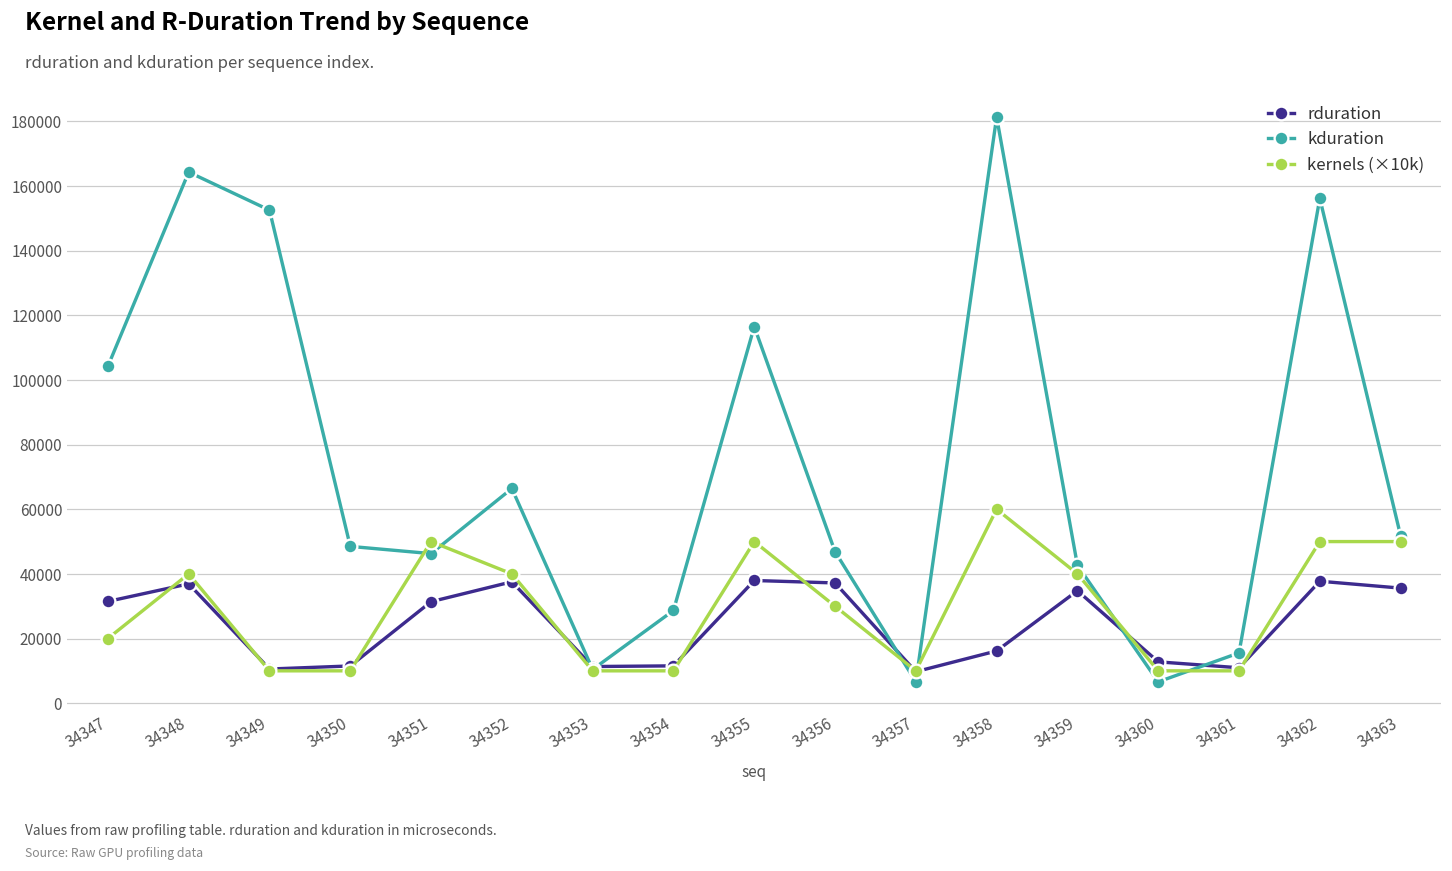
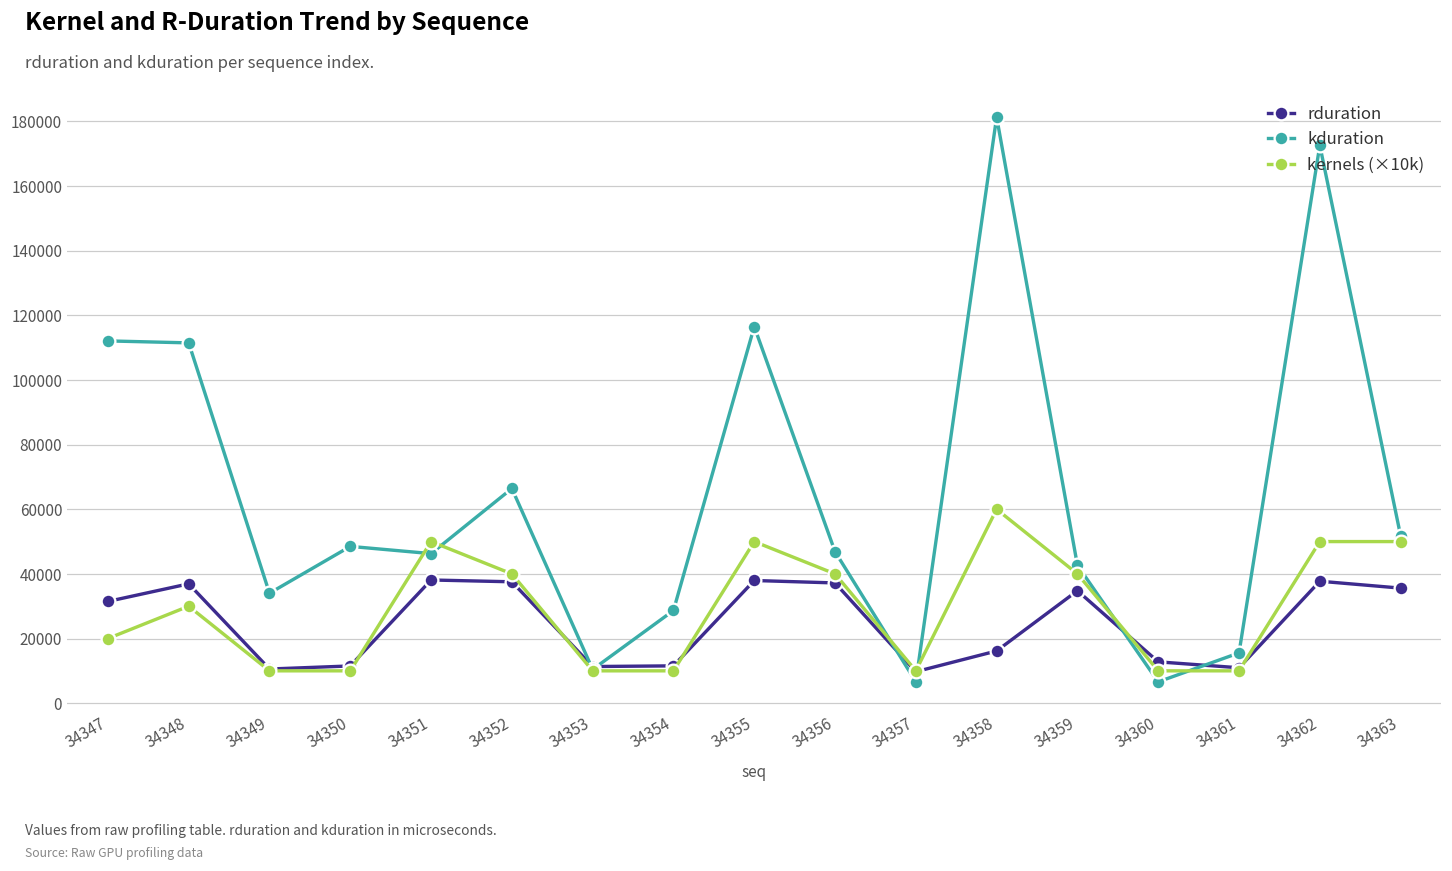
kduration, 34347: 104000 -> 112000
kduration, 34348: 164000 -> 111000
kernels (×10k), 34348: 40000 -> 30000
kduration, 34349: 153000 -> 34000
rduration, 34351: 31000 -> 38000
kernels (×10k), 34356: 30000 -> 40000
kduration, 34362: 156000 -> 173000
